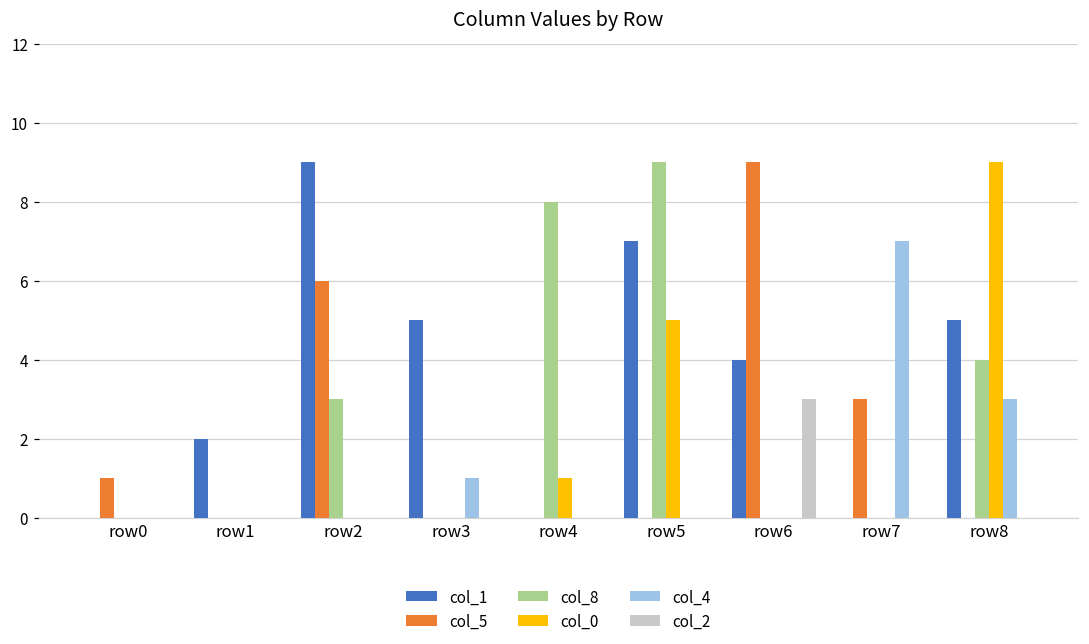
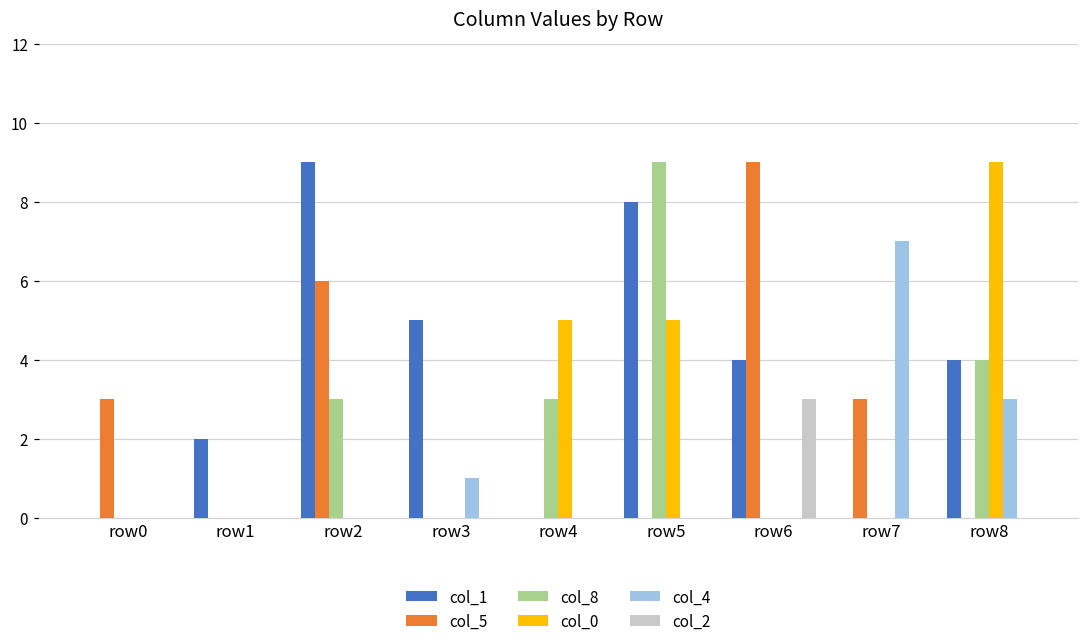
col_5, row0: 1 -> 3
col_8, row4: 8 -> 3
col_0, row4: 1 -> 5
col_1, row5: 7 -> 8
col_1, row8: 5 -> 4
